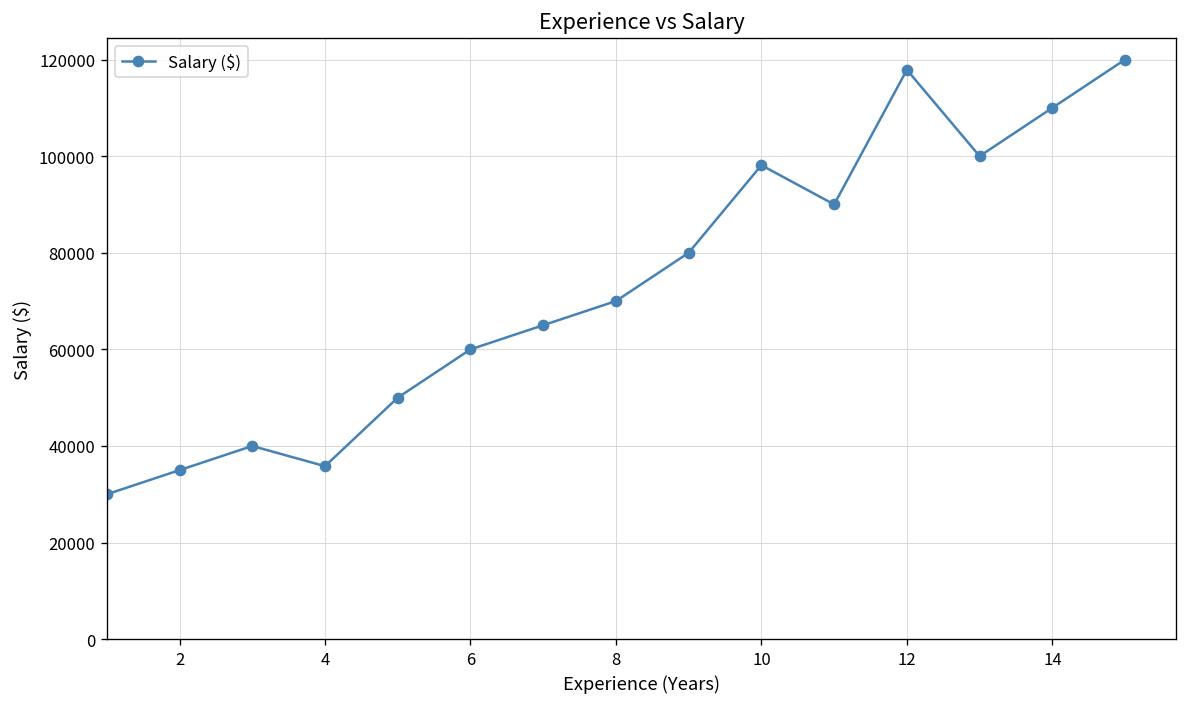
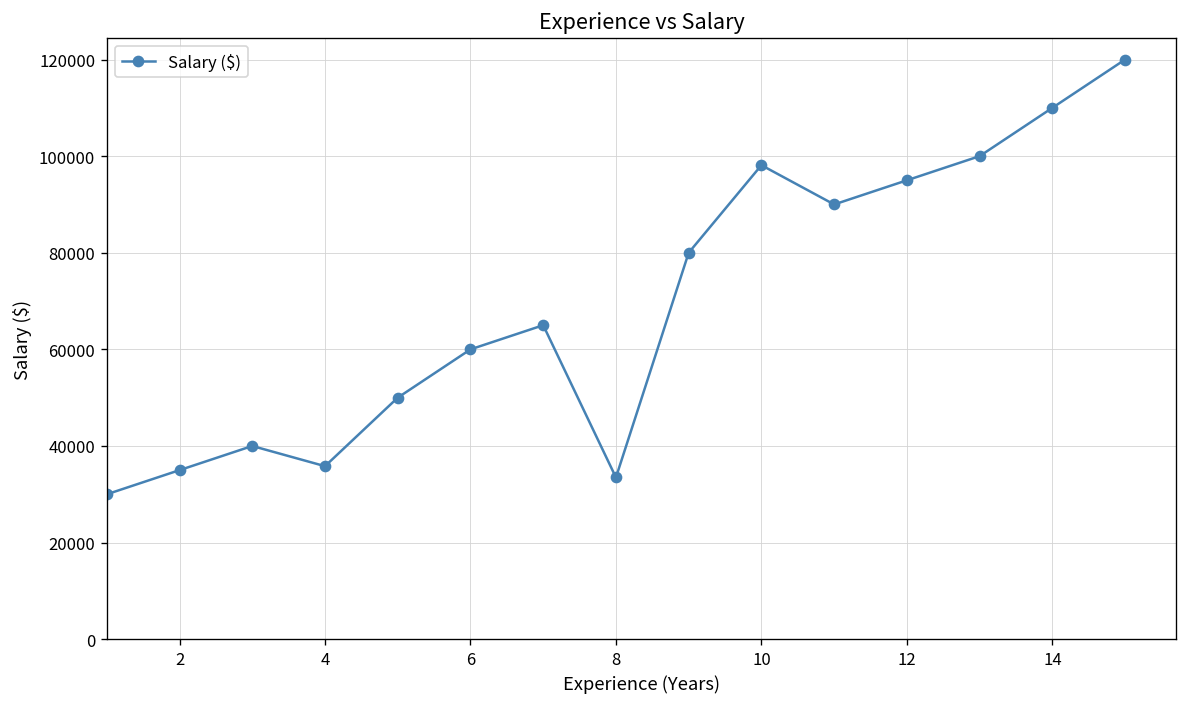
8: 70000 -> 33000
12: 118000 -> 95000
